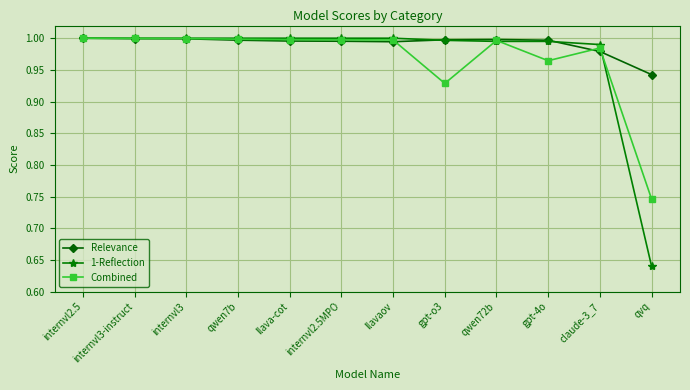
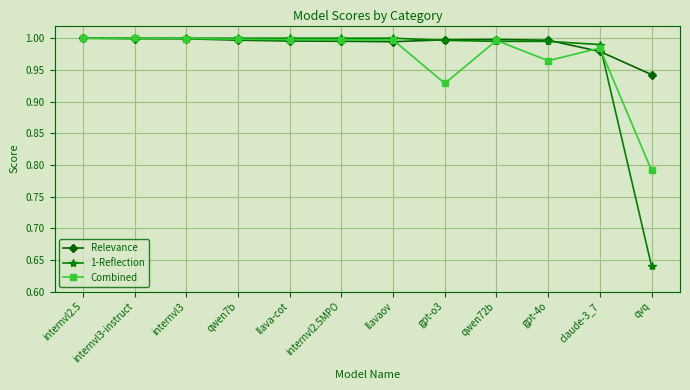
Combined, qvq: 0.75 -> 0.79
